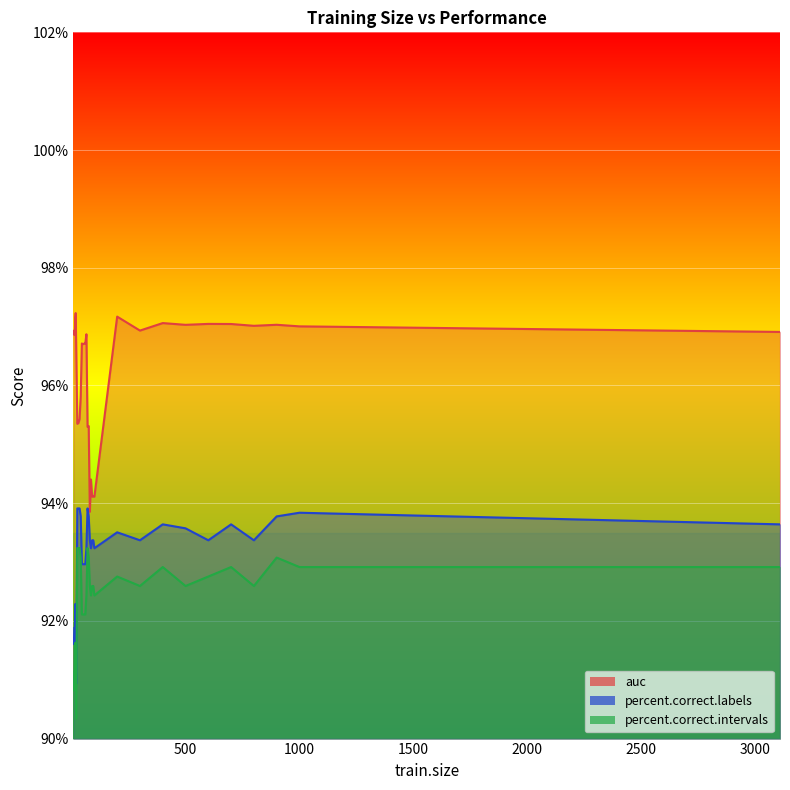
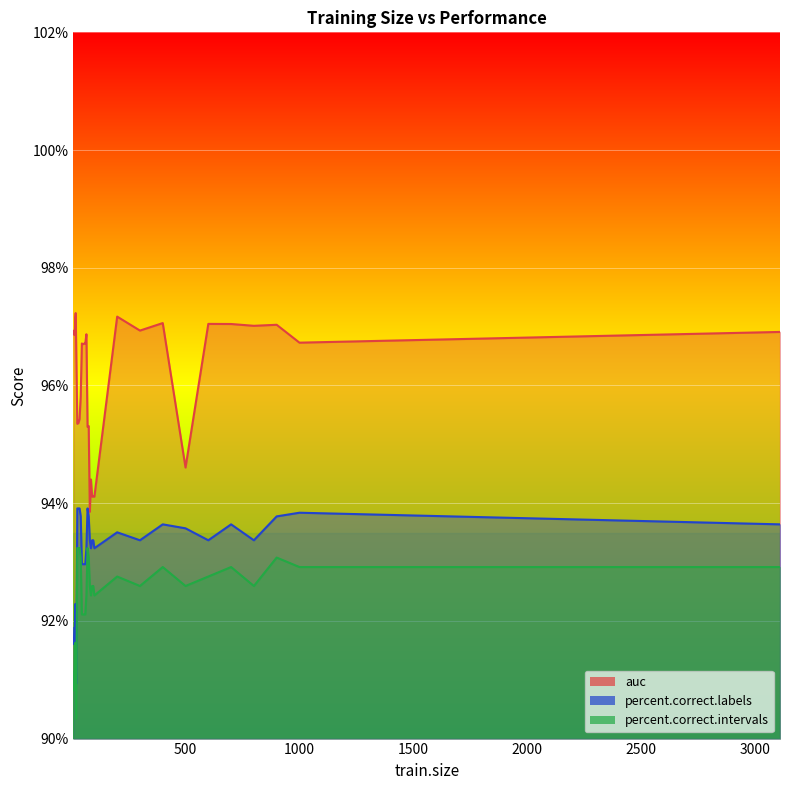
auc, 500: 97.0% -> 94.6%
auc, 1000: 97.0% -> 96.7%
